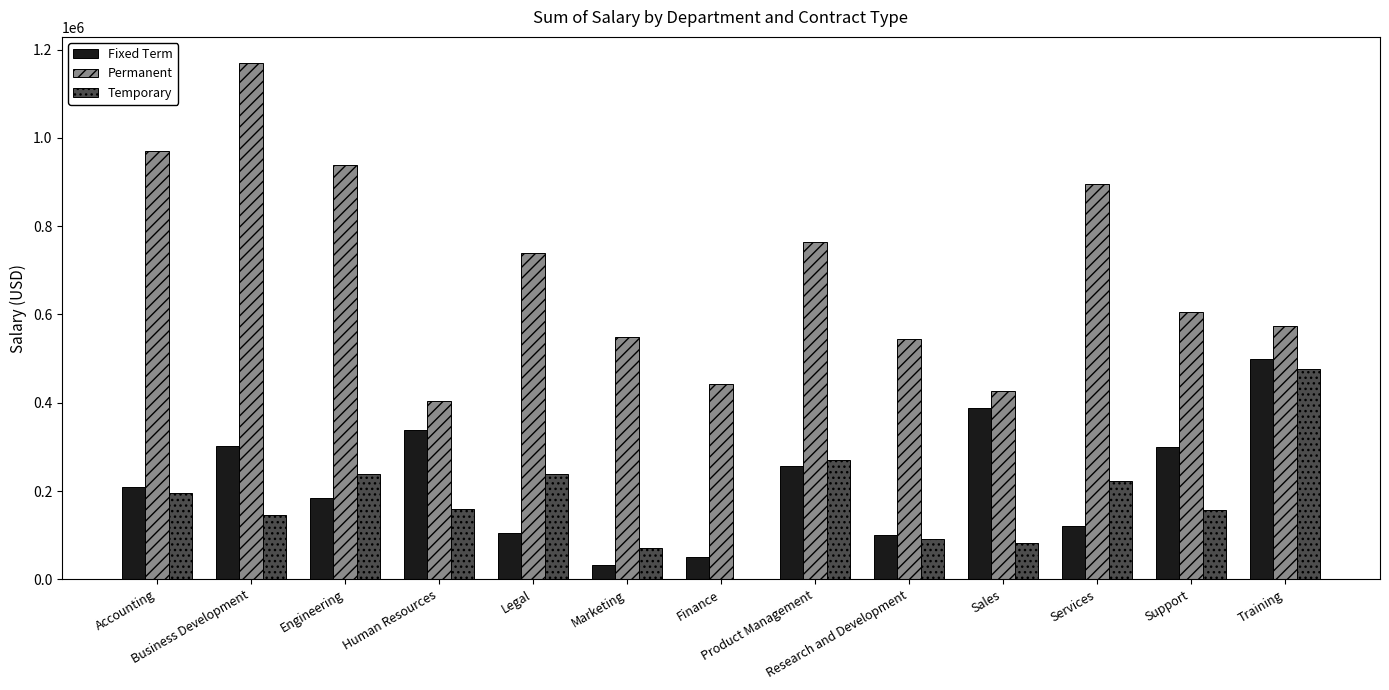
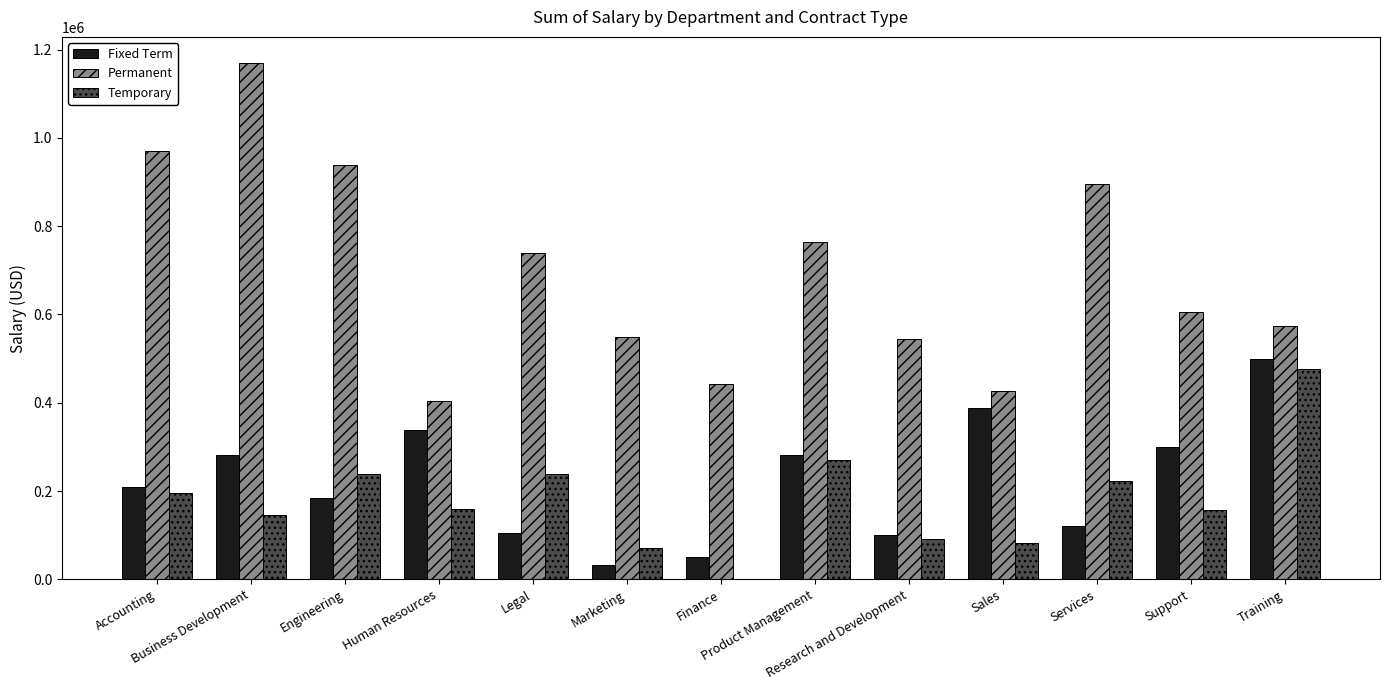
Fixed Term, Business Development: 300000 -> 280000
Fixed Term, Product Management: 260000 -> 280000
